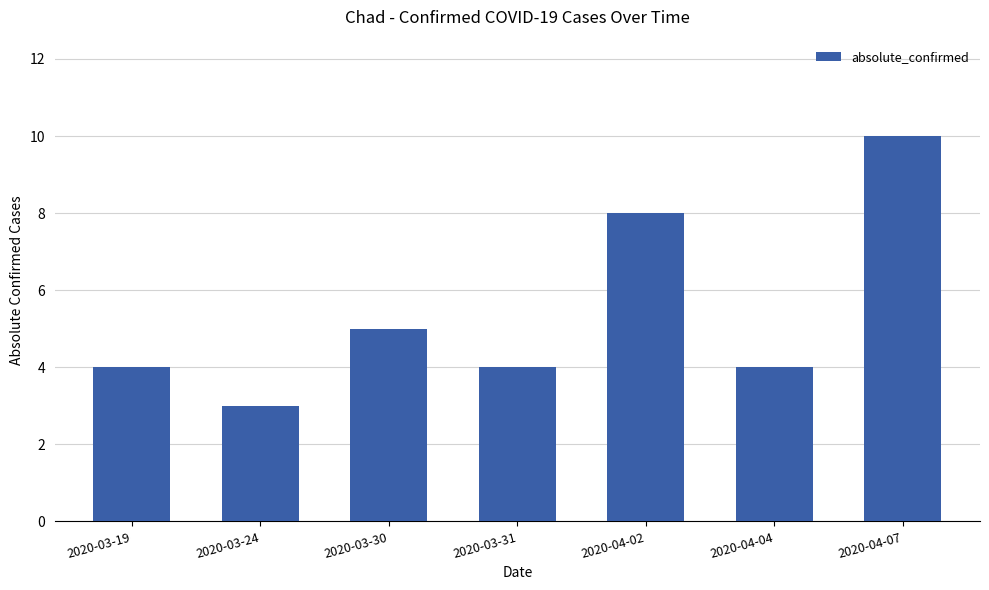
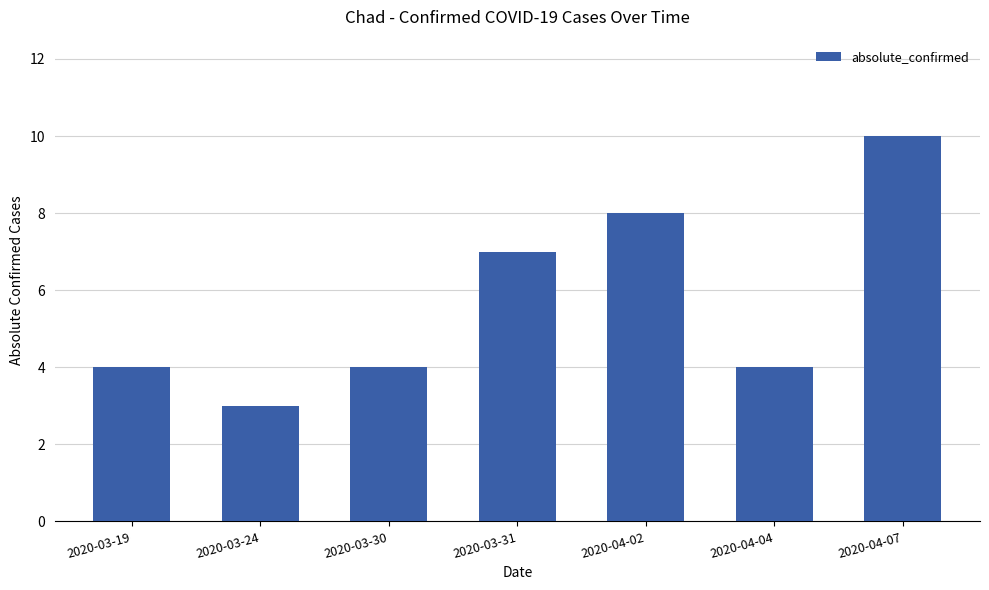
2020-03-30: 5 -> 4
2020-03-31: 4 -> 7
